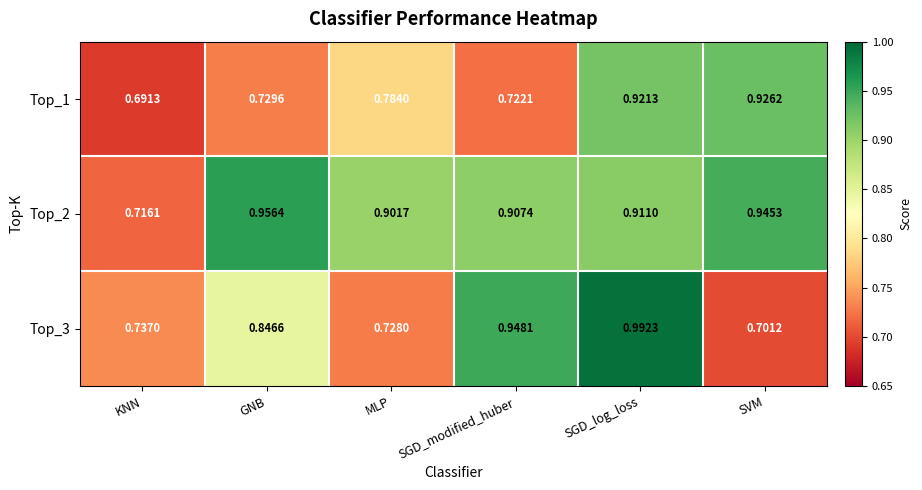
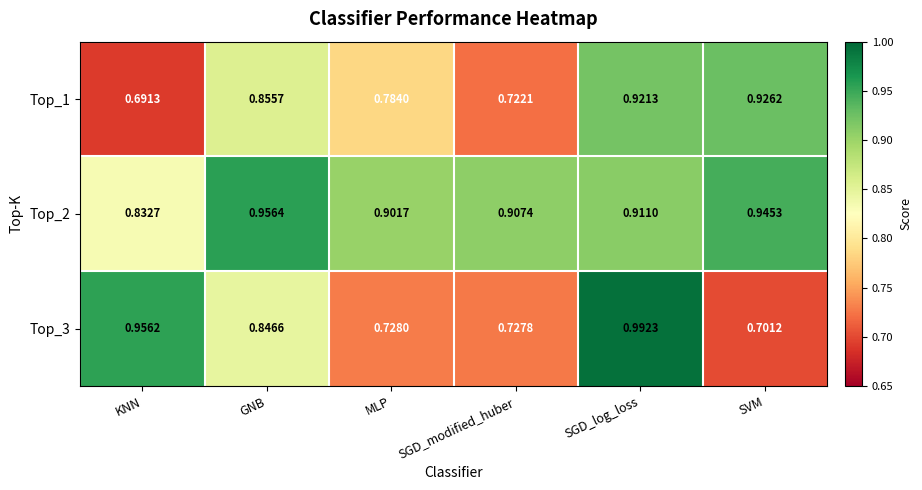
Top_1, GNB: 0.7296 -> 0.8557
Top_2, KNN: 0.7161 -> 0.8327
Top_3, KNN: 0.7370 -> 0.9562
Top_3, SGD_modified_huber: 0.9481 -> 0.7278
